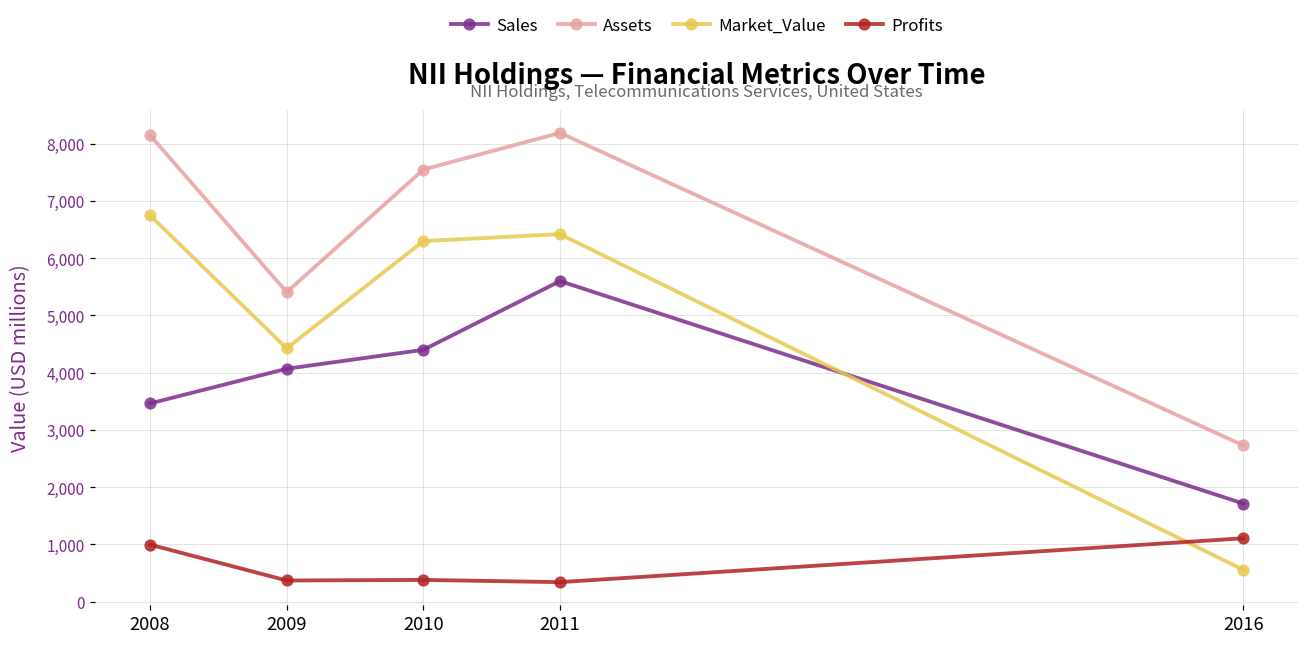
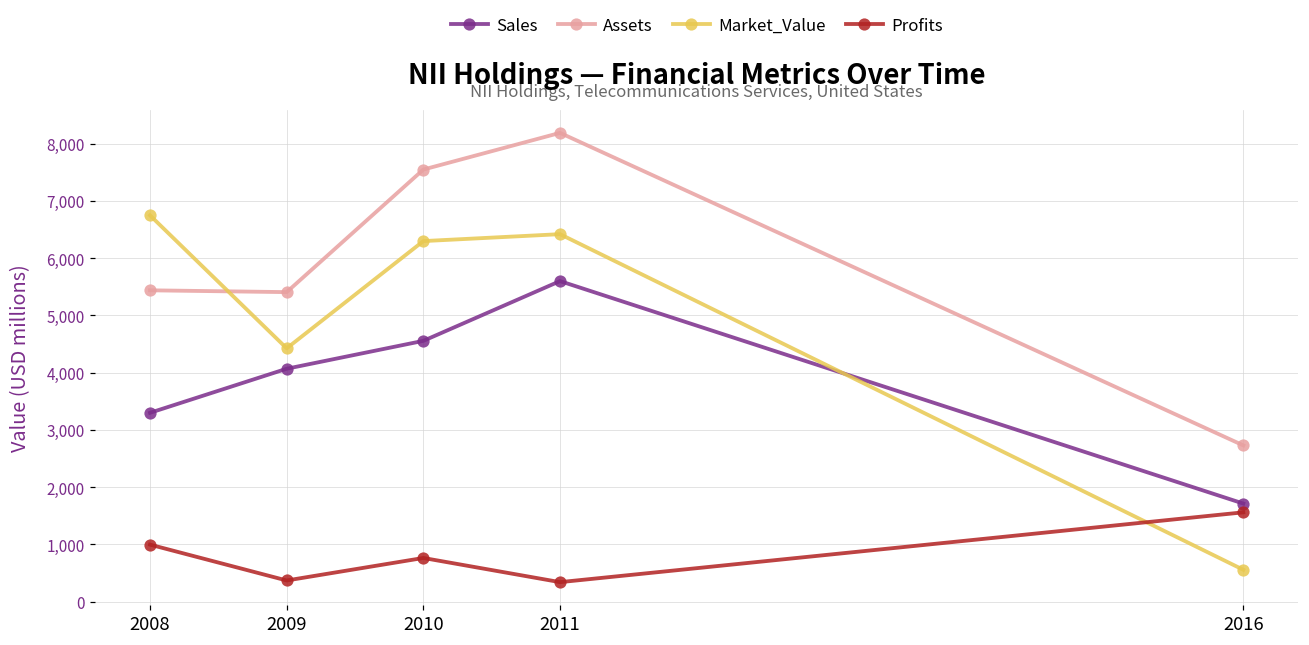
Sales, 2008: 3,500 -> 3,300
Assets, 2008: 8,200 -> 5,400
Sales, 2010: 4,400 -> 4,600
Profits, 2010: 400 -> 800
Profits, 2016: 1,100 -> 1,600
